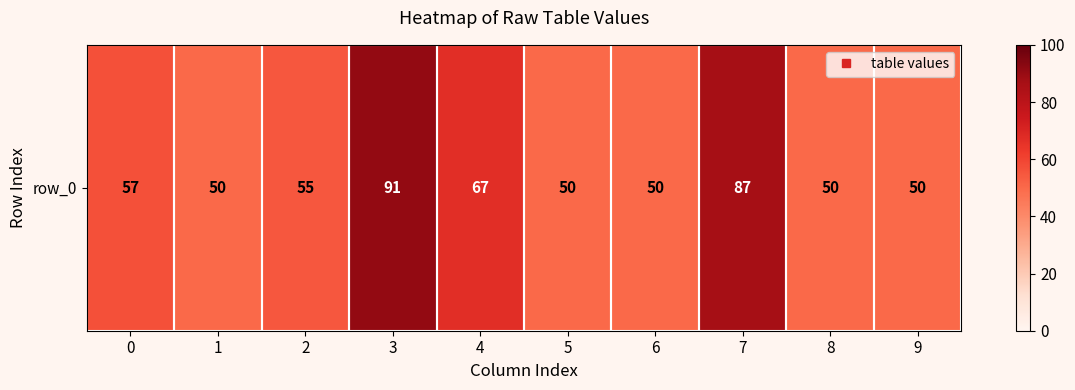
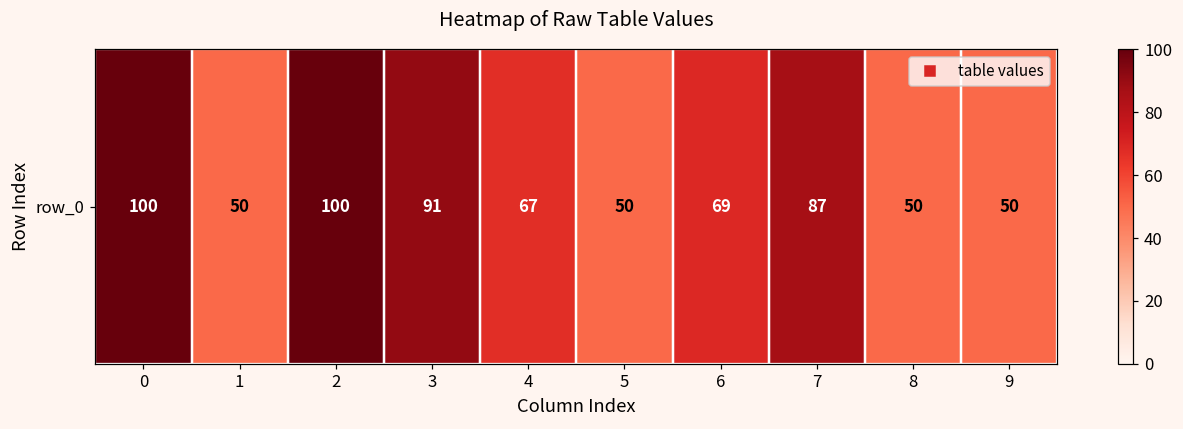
row_0, 0: 57 -> 100
row_0, 2: 55 -> 100
row_0, 6: 50 -> 69
